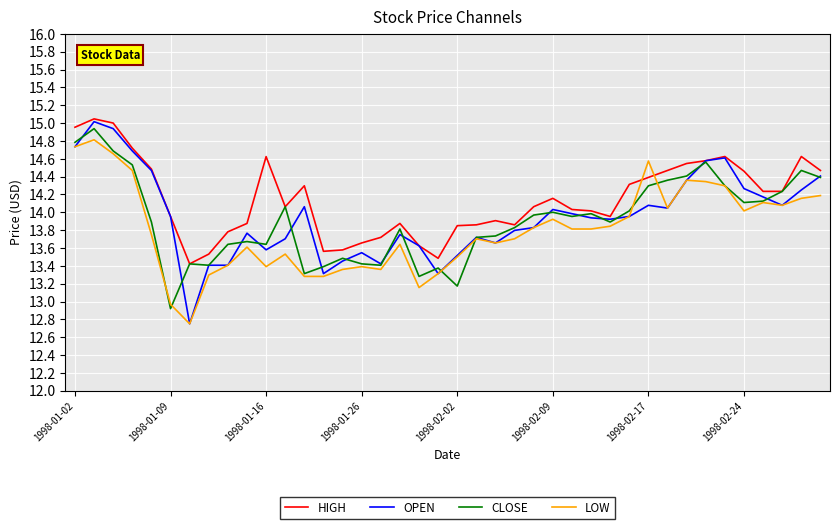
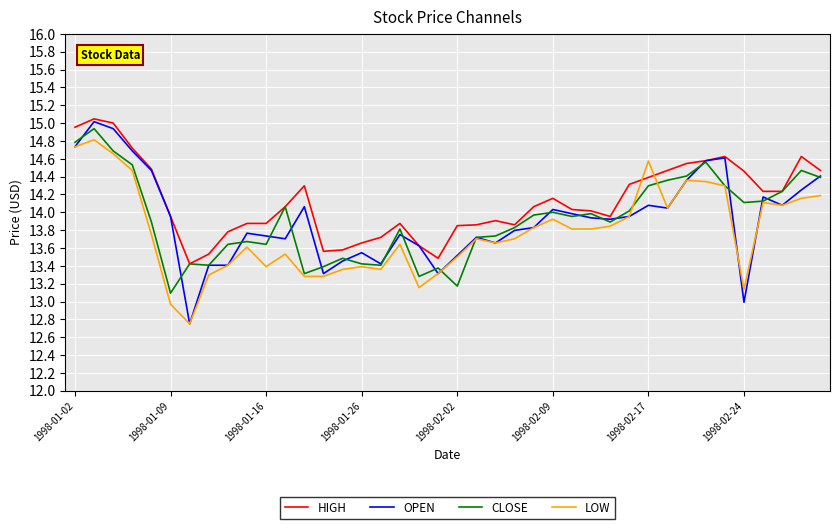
CLOSE, 1998-01-09: 12.9 -> 13.1
HIGH, 1998-01-16: 14.6 -> 13.9
OPEN, 1998-01-16: 13.6 -> 13.7
OPEN, 1998-02-24: 14.3 -> 13.0
LOW, 1998-02-24: 14.0 -> 13.1
